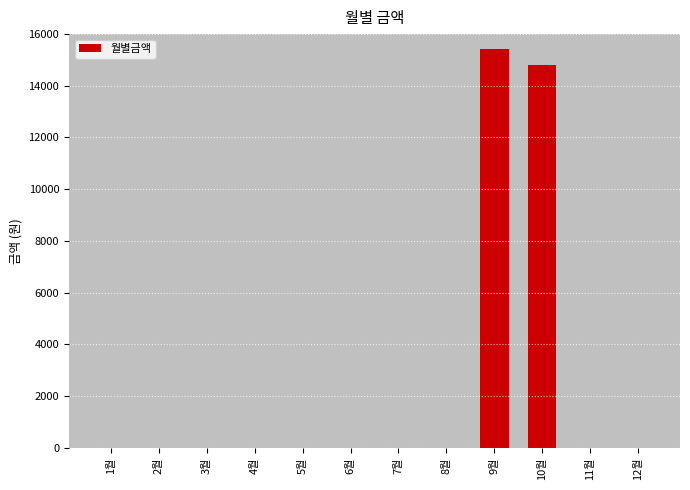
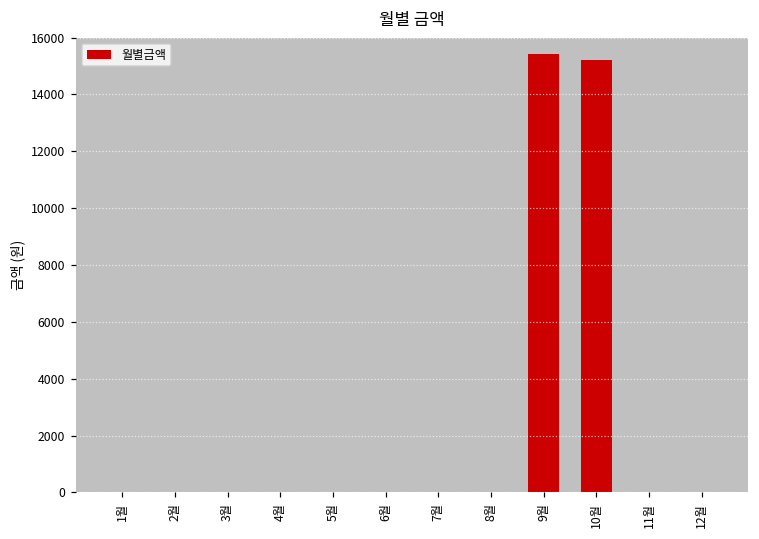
10월: 14800 -> 15200
